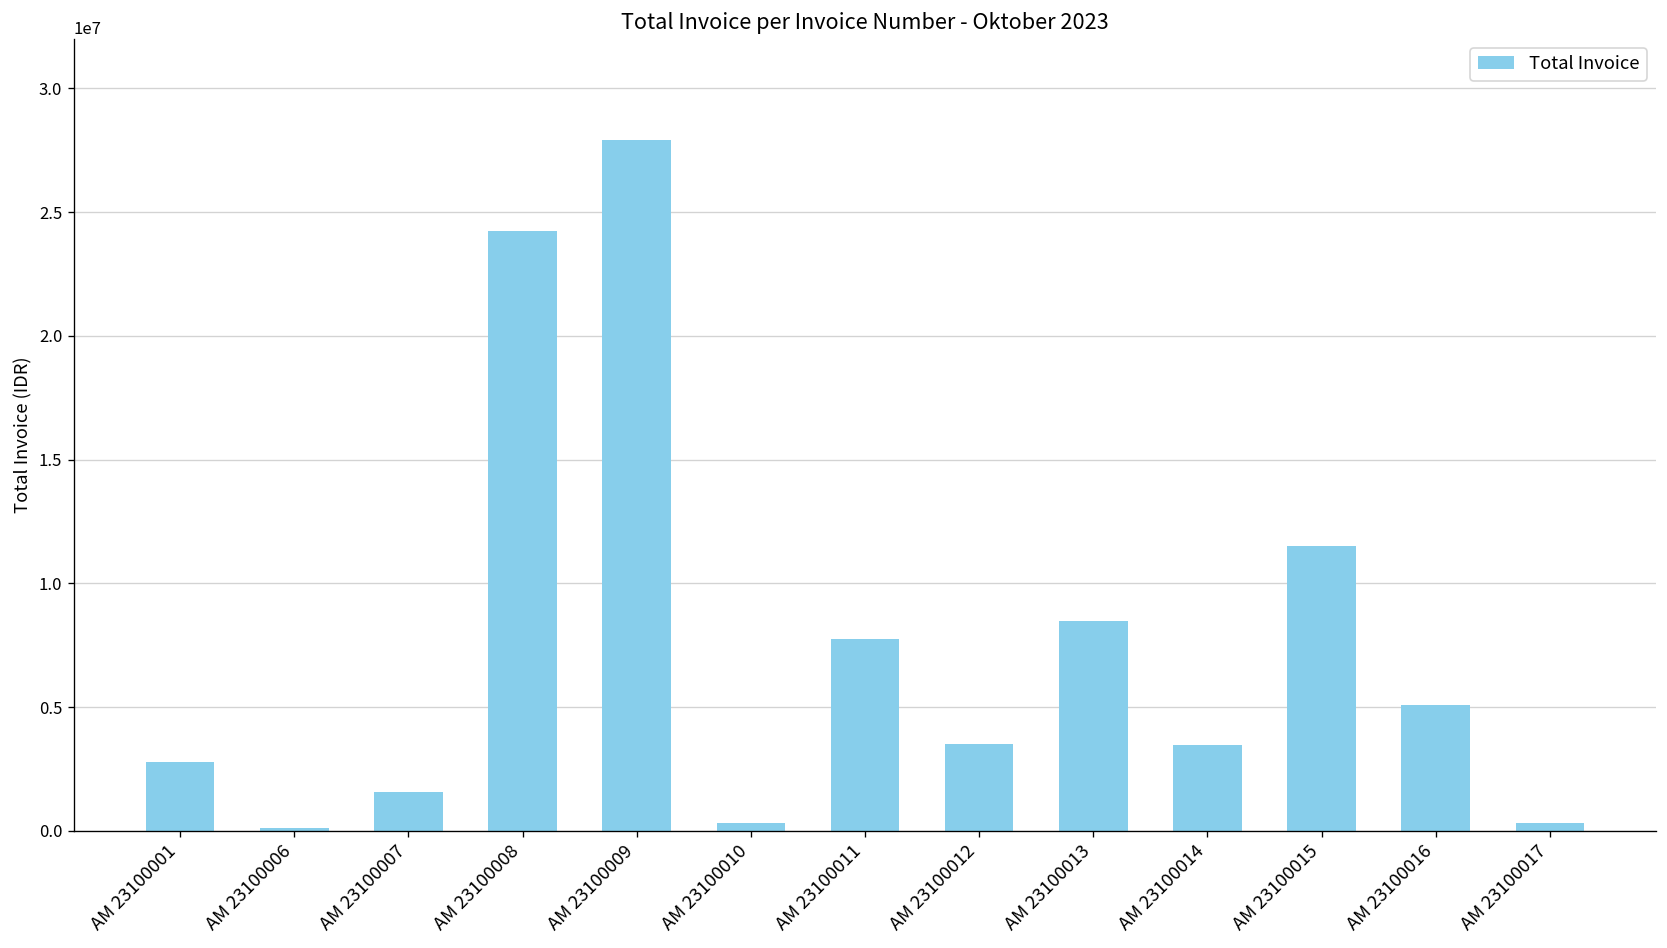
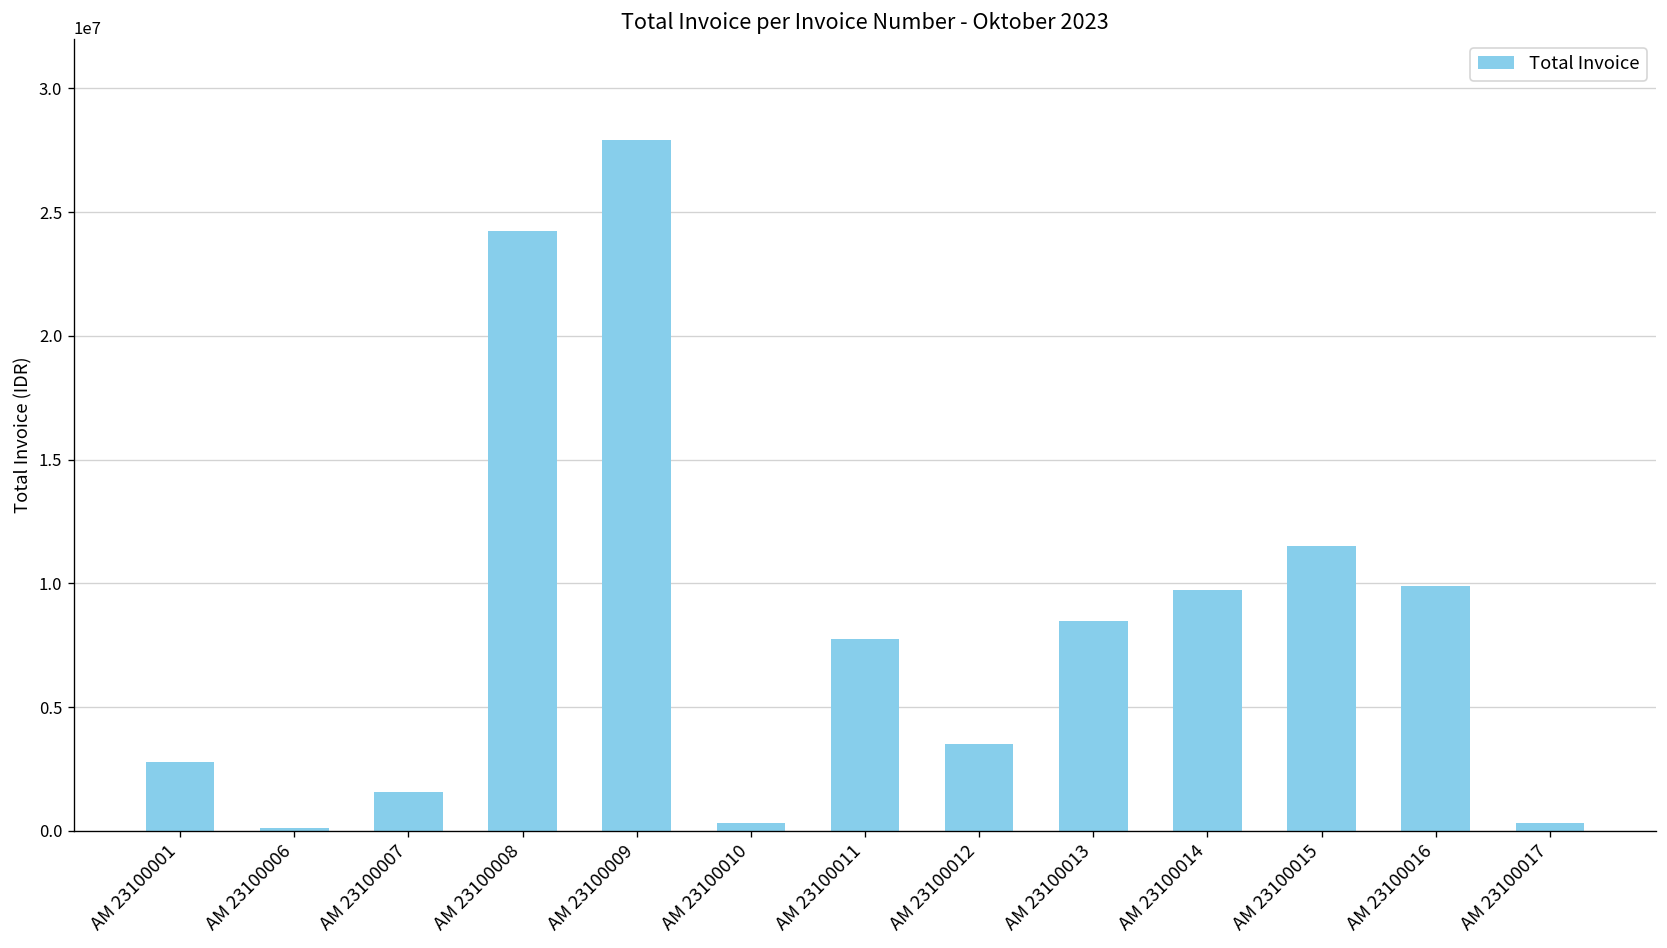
AM 23100014: 3500000 -> 9700000
AM 23100016: 5100000 -> 9900000
